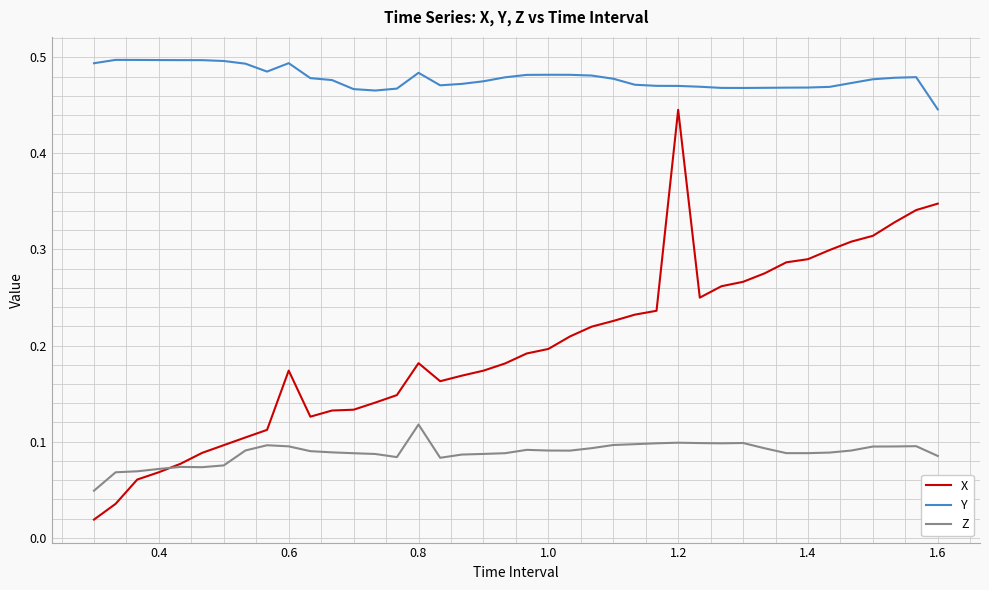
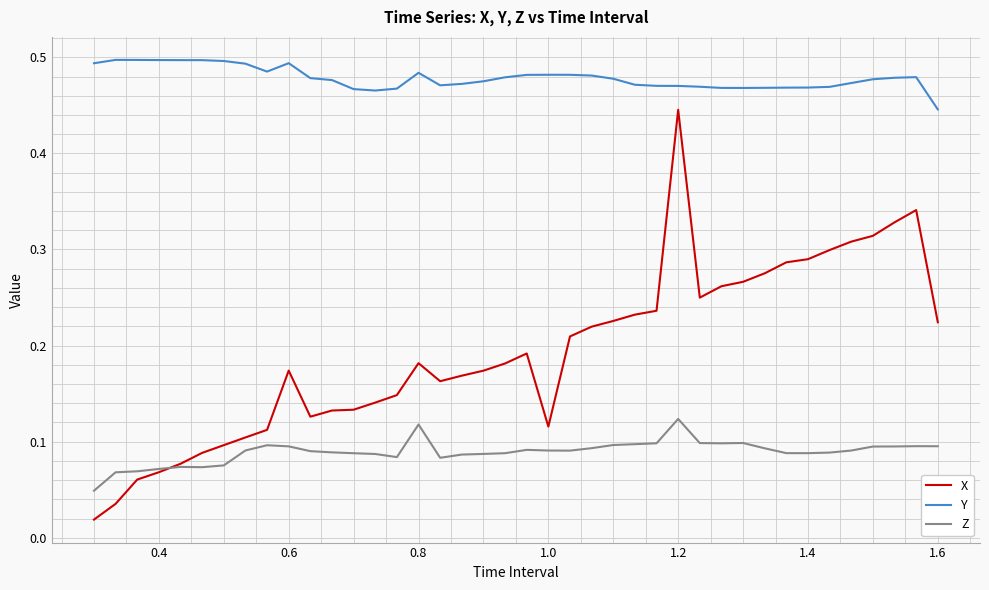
X, 1.0: 0.20 -> 0.12
Z, 1.2: 0.10 -> 0.12
X, 1.6: 0.35 -> 0.22
Z, 1.6: 0.09 -> 0.10
